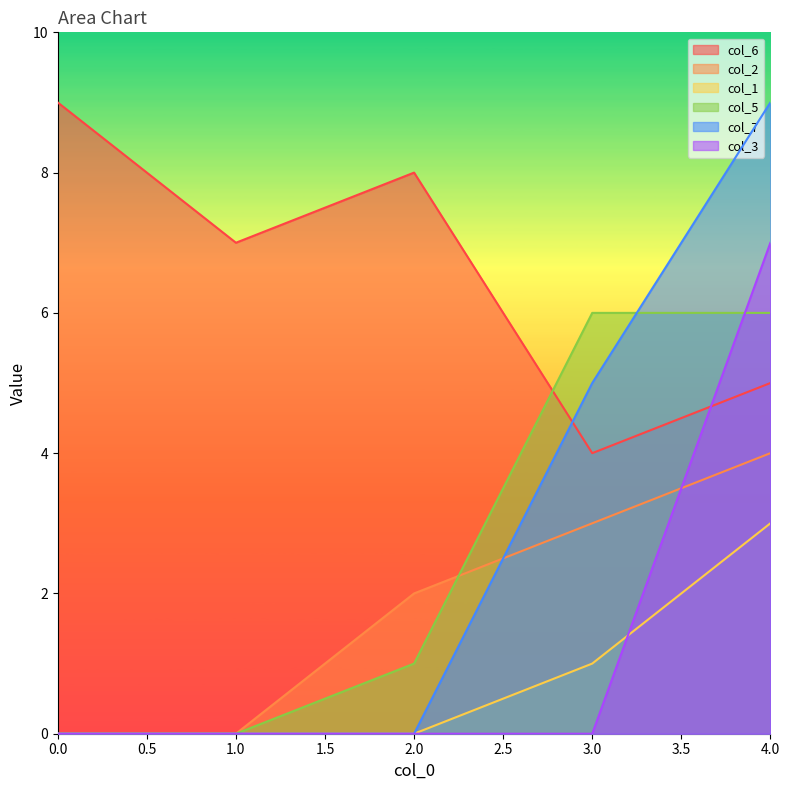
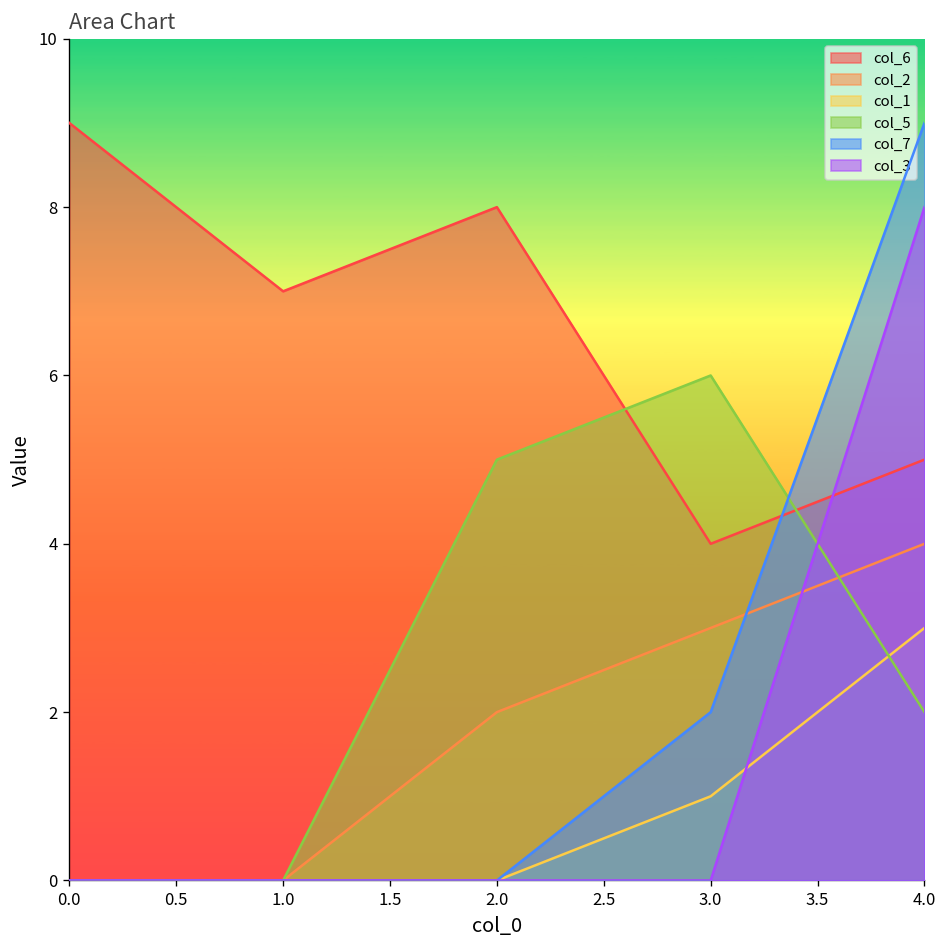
col_5, 2.0: 1 -> 5
col_7, 3.0: 5 -> 2
col_5, 4.0: 6 -> 2
col_3, 4.0: 7 -> 8
